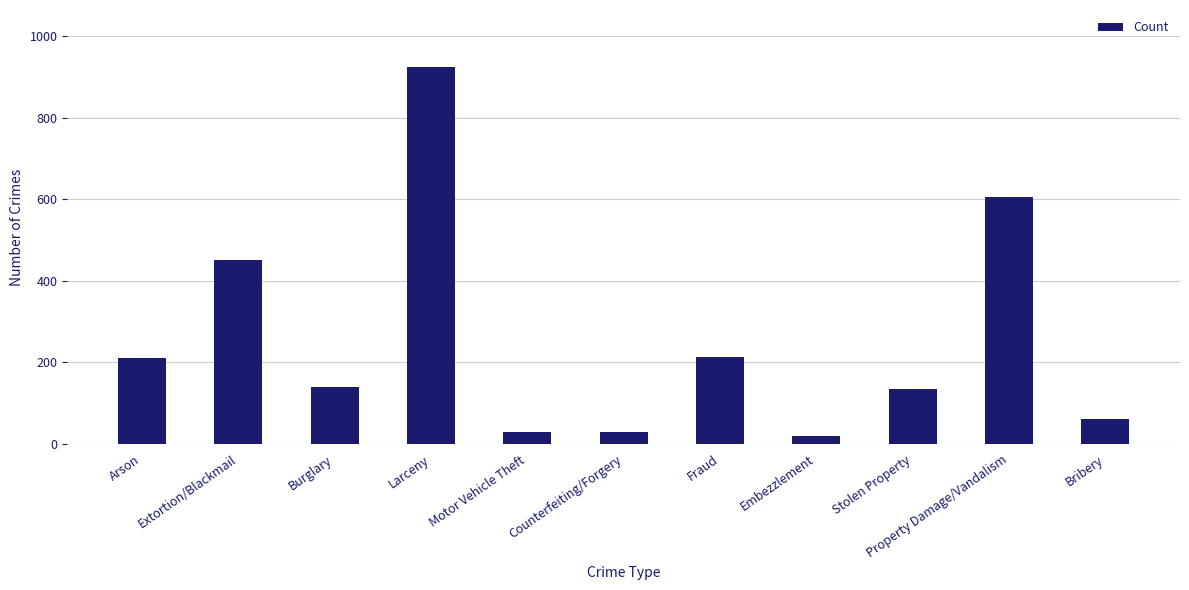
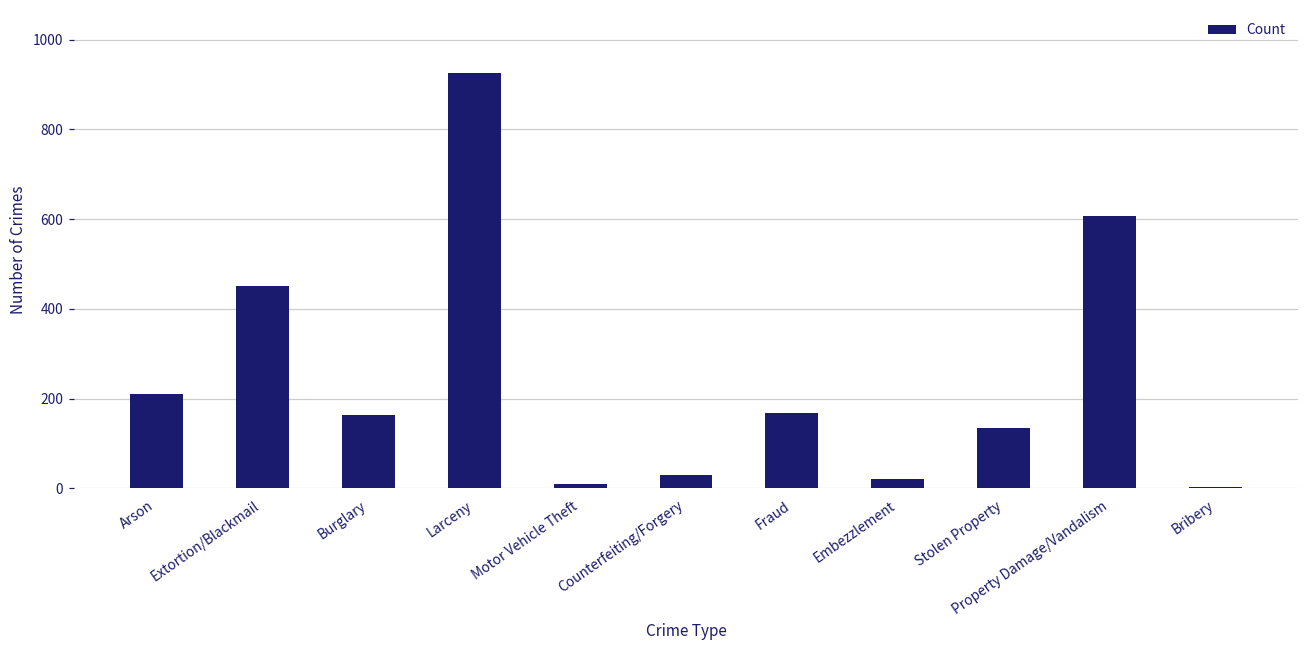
Burglary: 140 -> 160
Motor Vehicle Theft: 30 -> 10
Fraud: 210 -> 170
Bribery: 60 -> 0
